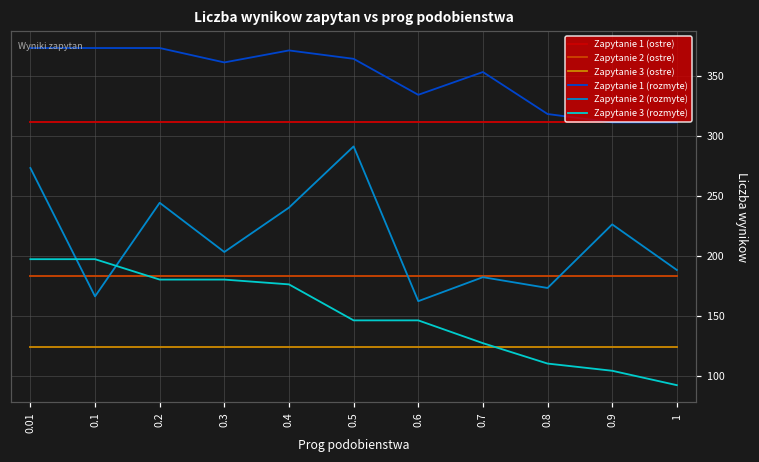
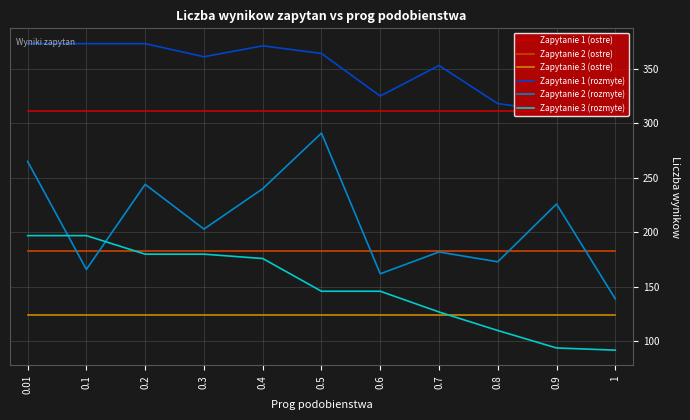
Zapytanie 2 (rozmyte), 0.01: 273 -> 265
Zapytanie 1 (rozmyte), 0.6: 334 -> 325
Zapytanie 3 (rozmyte), 0.9: 104 -> 94
Zapytanie 2 (rozmyte), 1: 188 -> 139
